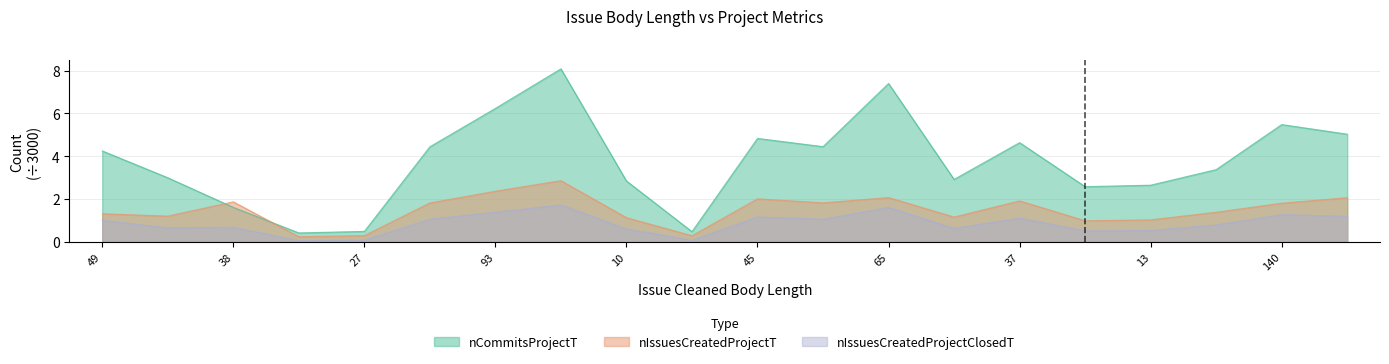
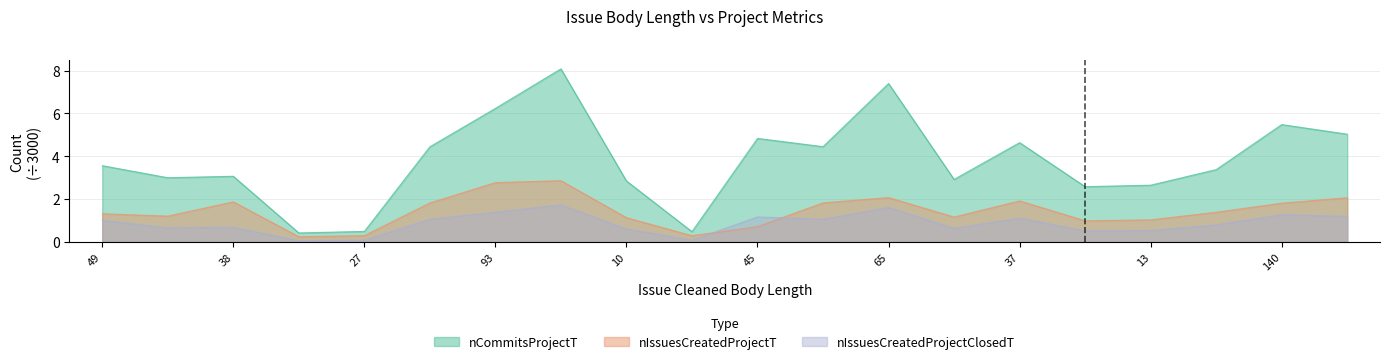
nCommitsProjectT, 49: 4.3 -> 3.6
nCommitsProjectT, 38: 1.6 -> 3.1
nIssuesCreatedProjectT, 93: 2.4 -> 2.8
nIssuesCreatedProjectT, 45: 2.0 -> 0.7
